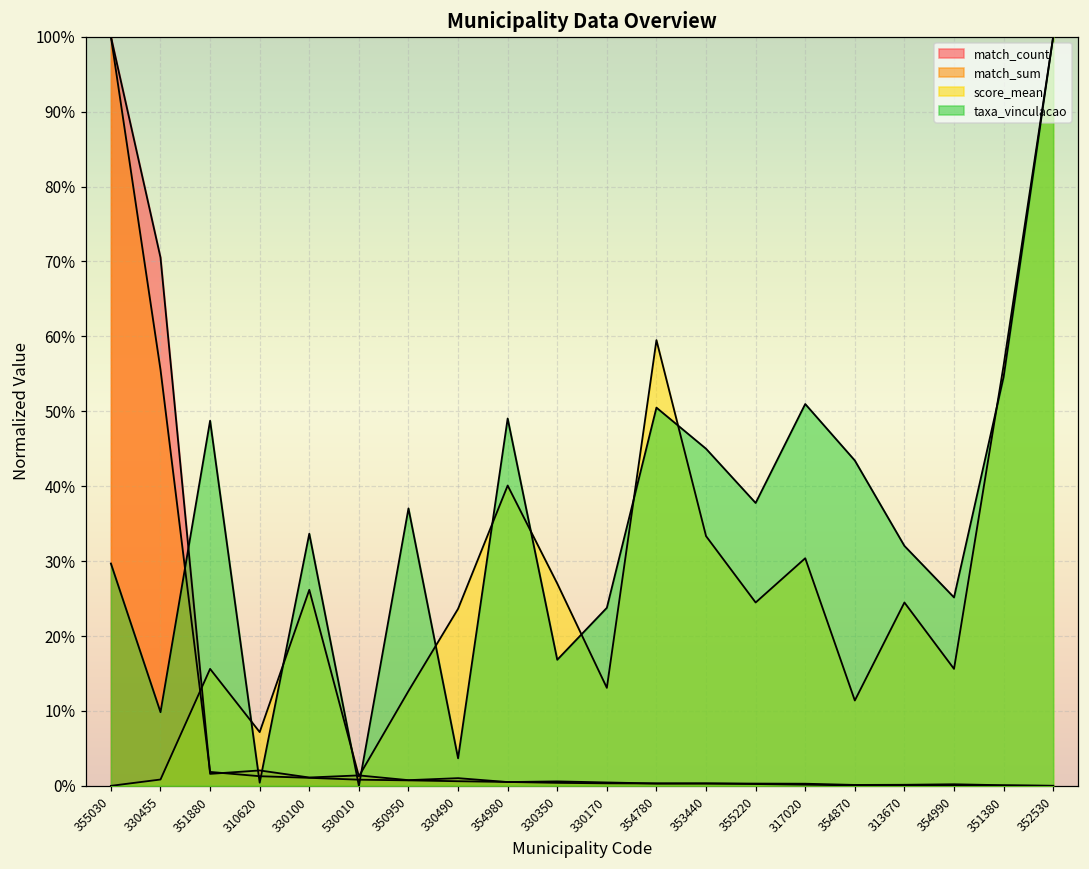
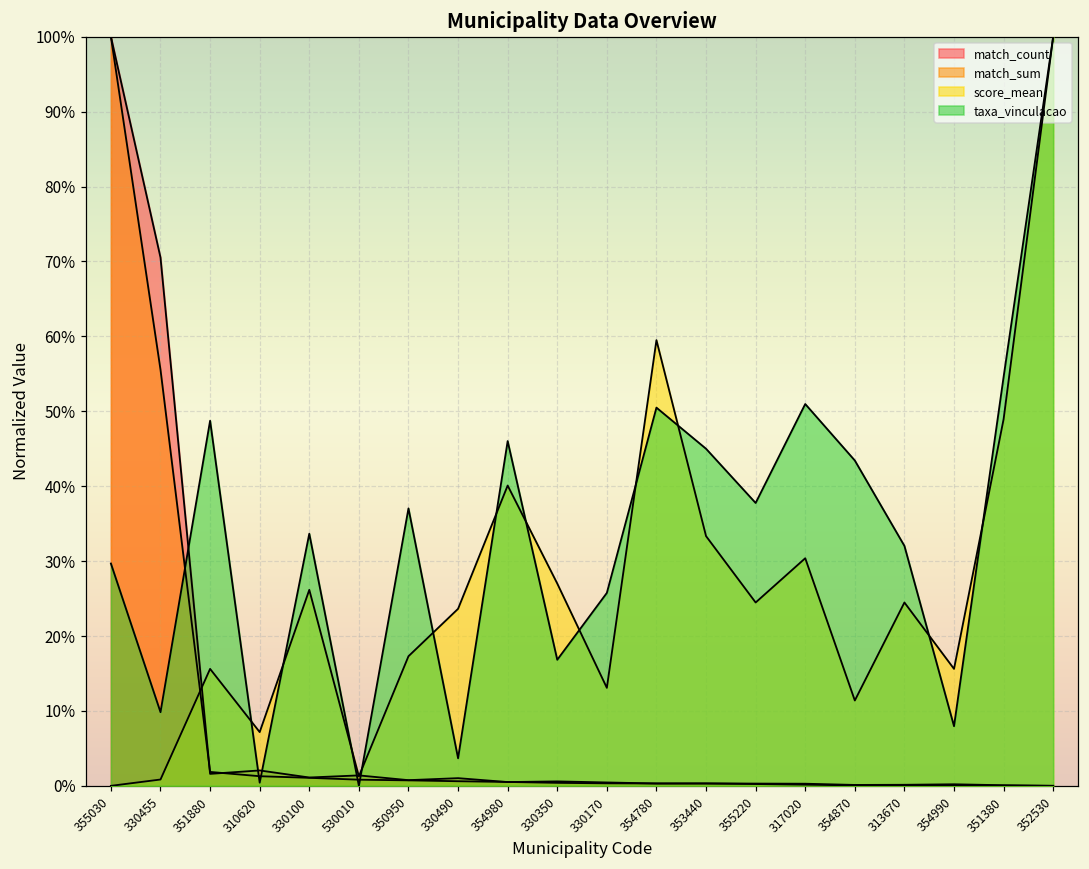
score_mean, 350950: 13% -> 17%
taxa_vinculacao, 354980: 49% -> 46%
taxa_vinculacao, 330170: 24% -> 26%
taxa_vinculacao, 354990: 25% -> 8%
score_mean, 351380: 56% -> 49%
